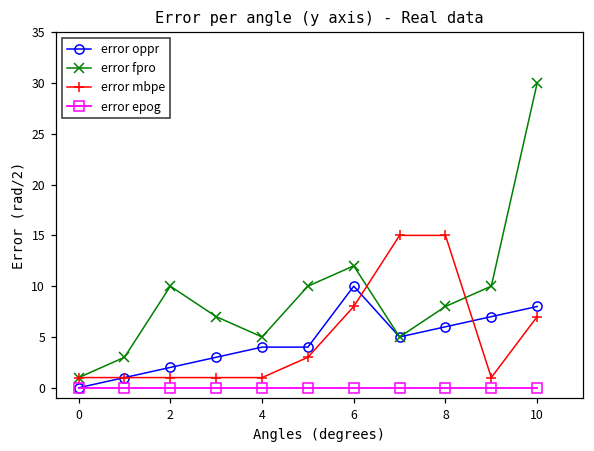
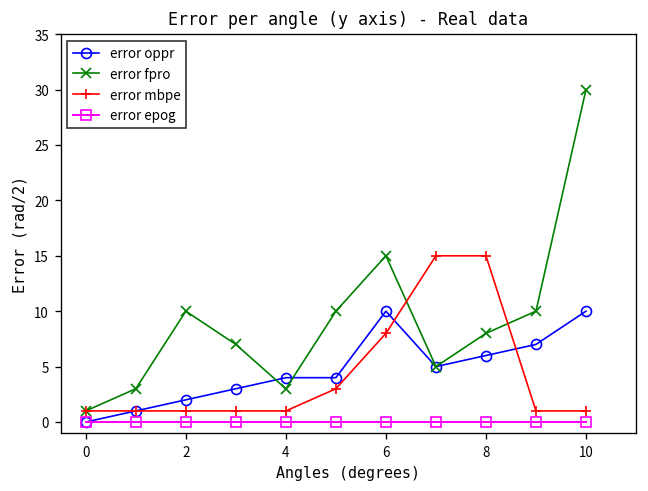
error fpro, 4: 5 -> 3
error fpro, 6: 12 -> 15
error oppr, 10: 8 -> 10
error mbpe, 10: 7 -> 1
